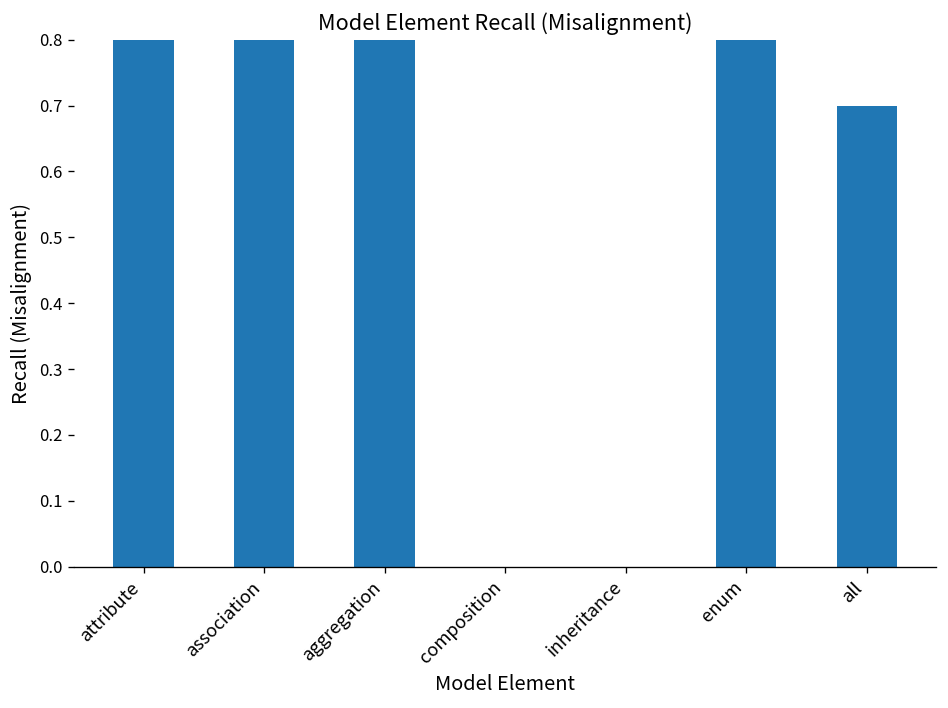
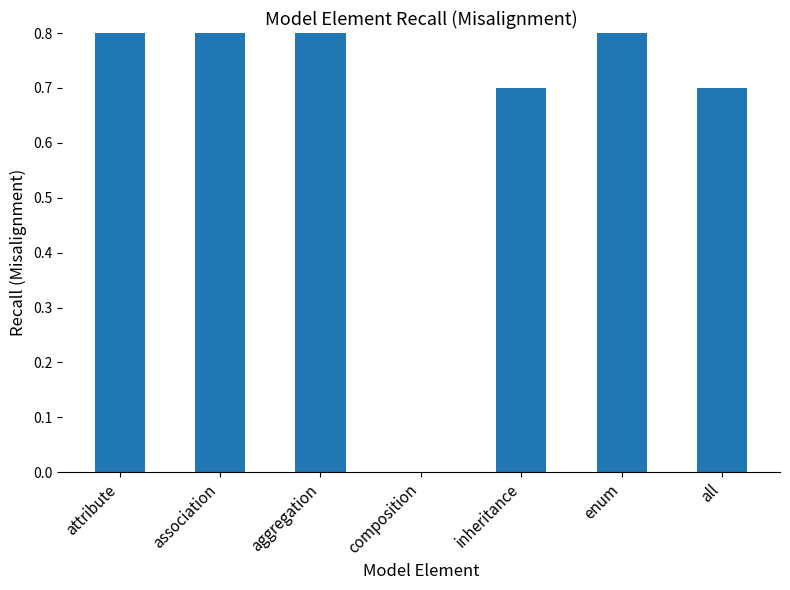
inheritance: 0.0 -> 0.7
